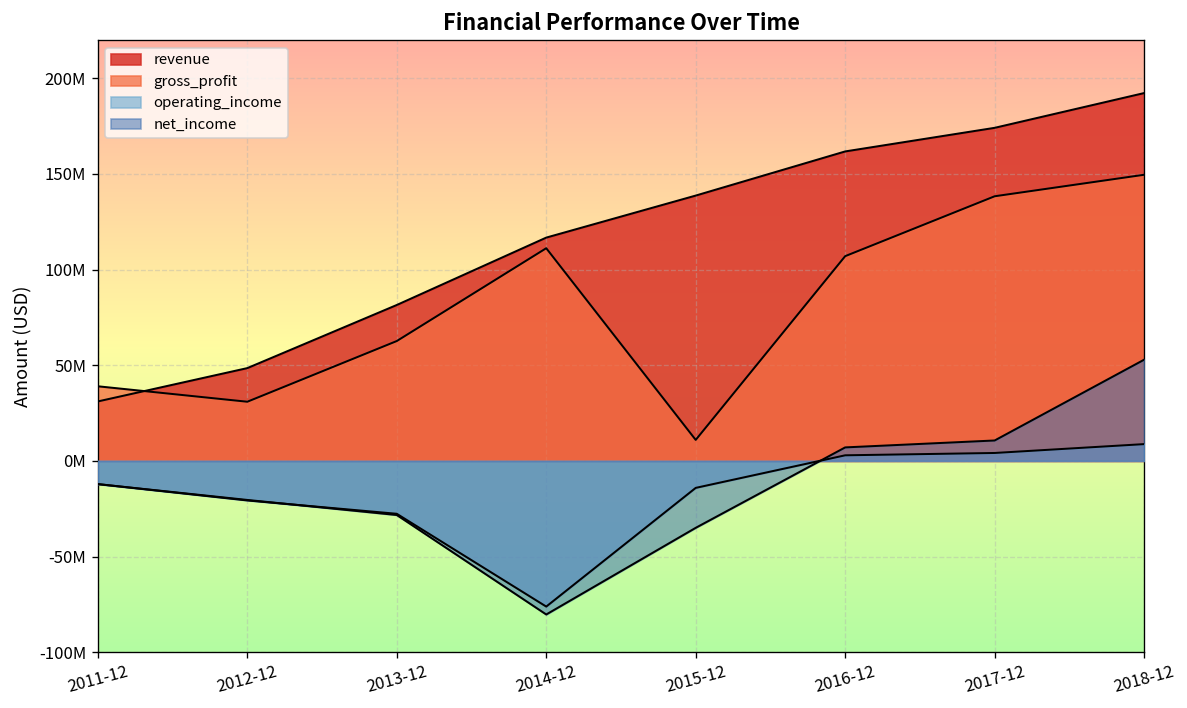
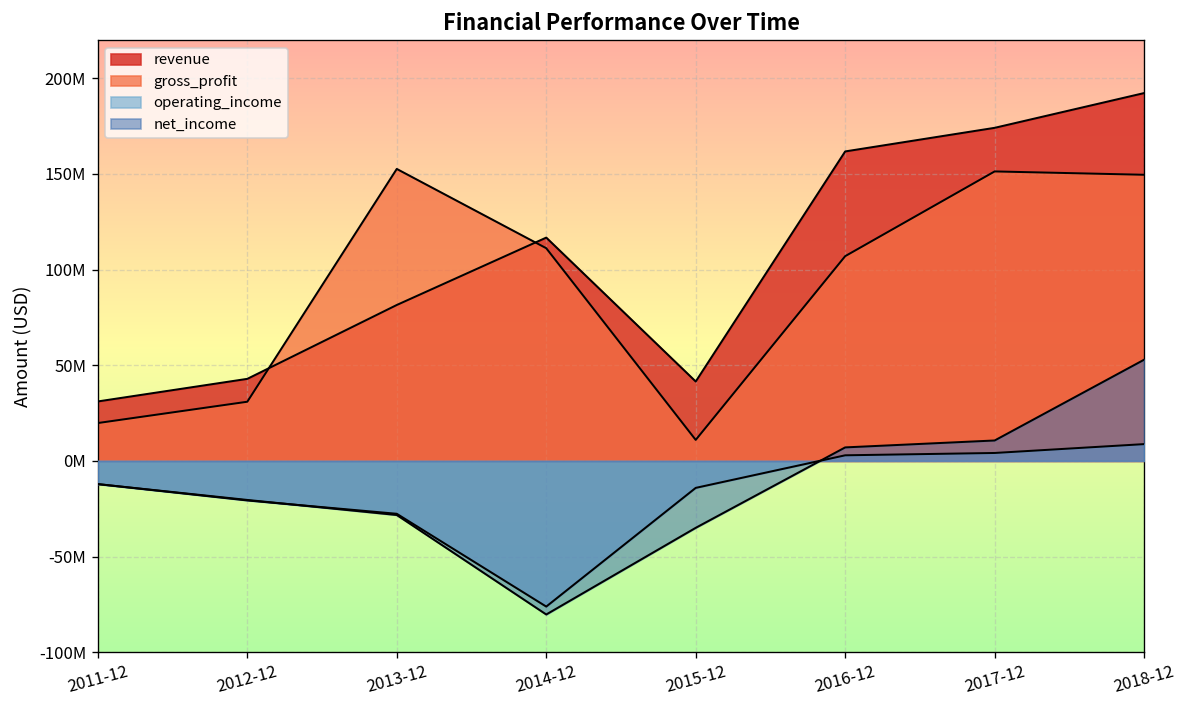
gross_profit, 2011-12: 39000000 -> 20000000
revenue, 2012-12: 48000000 -> 43000000
gross_profit, 2013-12: 63000000 -> 153000000
revenue, 2015-12: 139000000 -> 41000000
gross_profit, 2017-12: 138000000 -> 151000000
